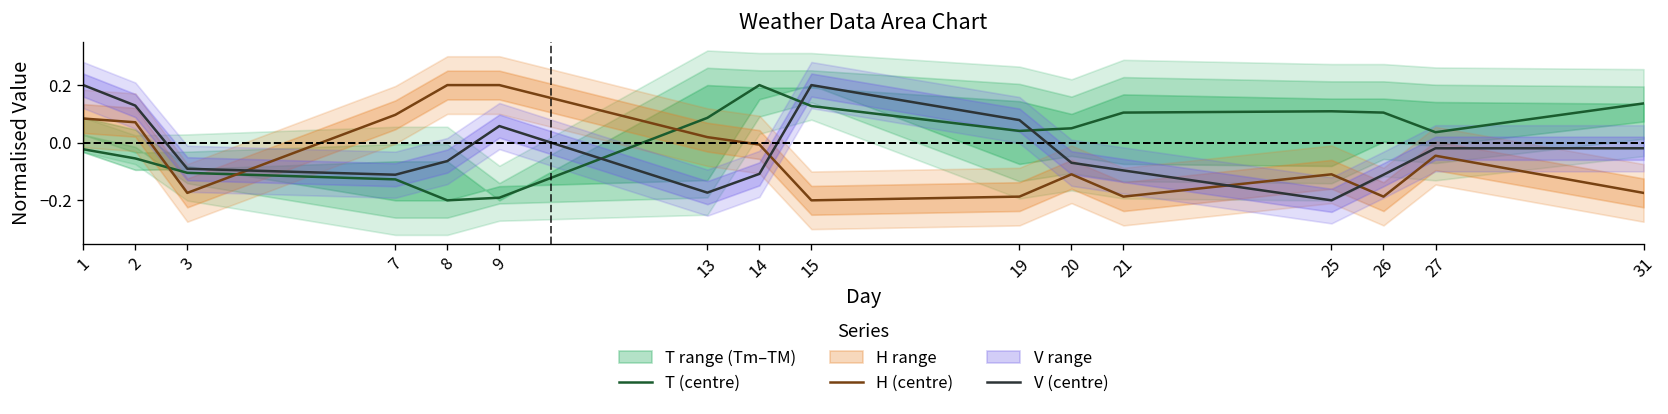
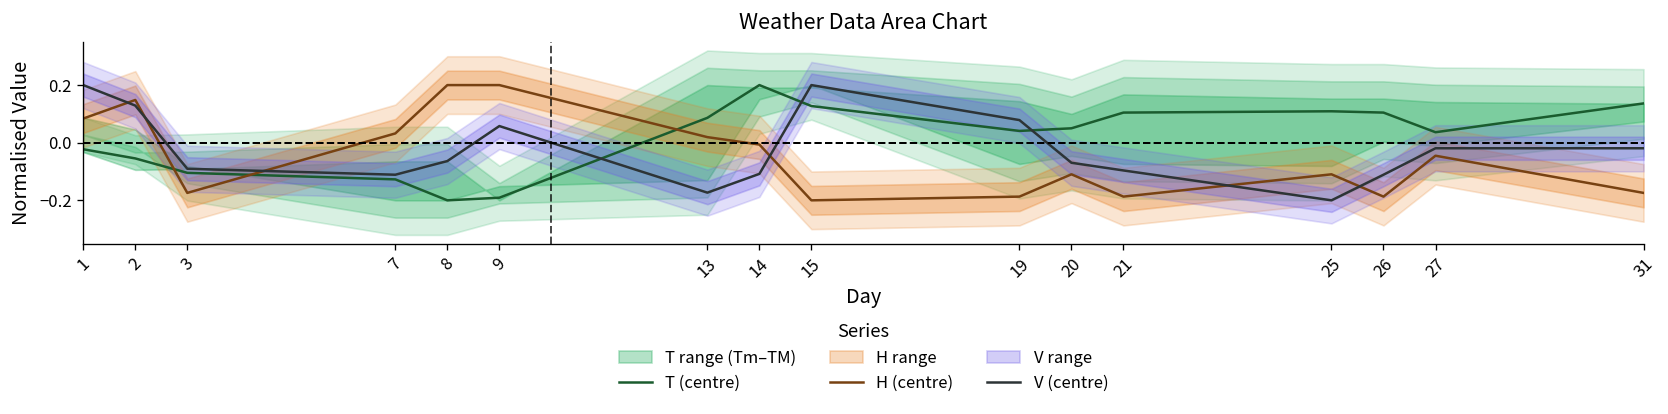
H (centre), 2: 0.07 -> 0.15
H (centre), 7: 0.10 -> 0.03
